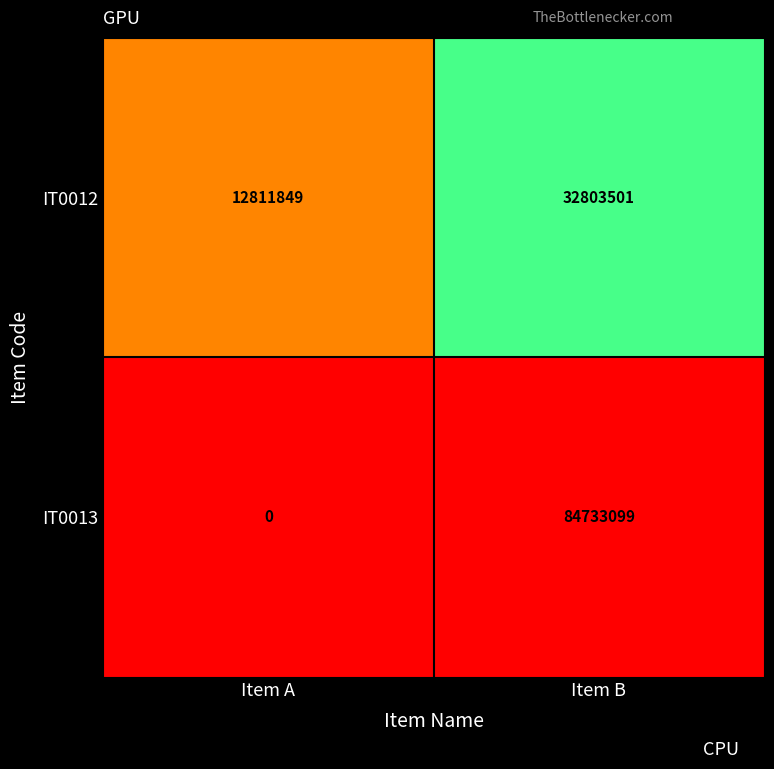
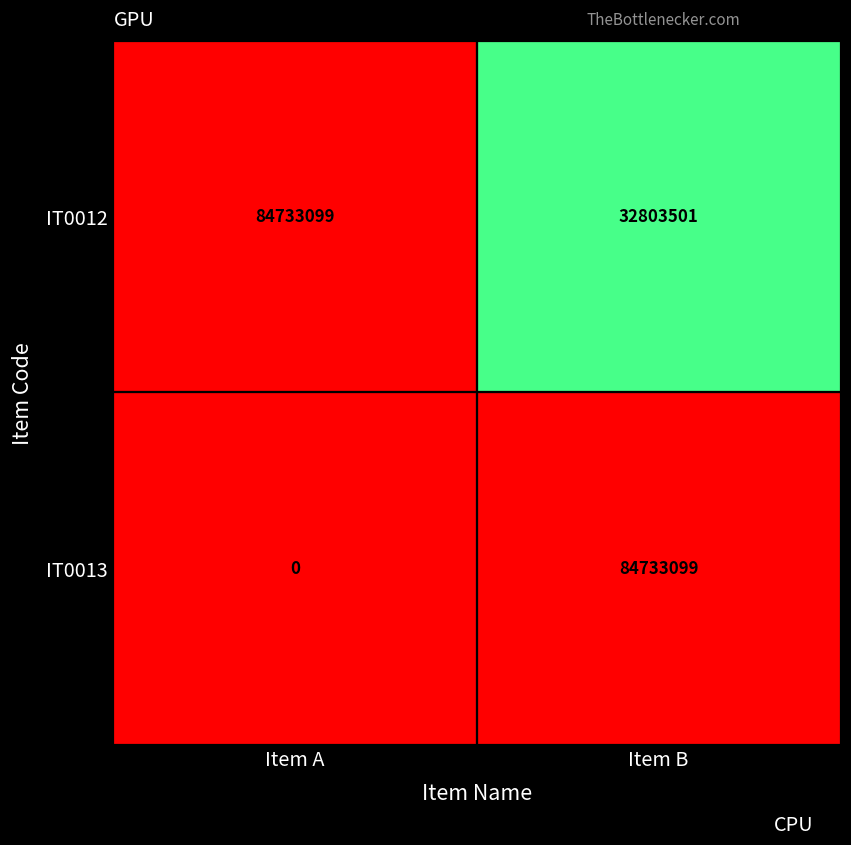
IT0012, Item A: 12811849 -> 84733099
